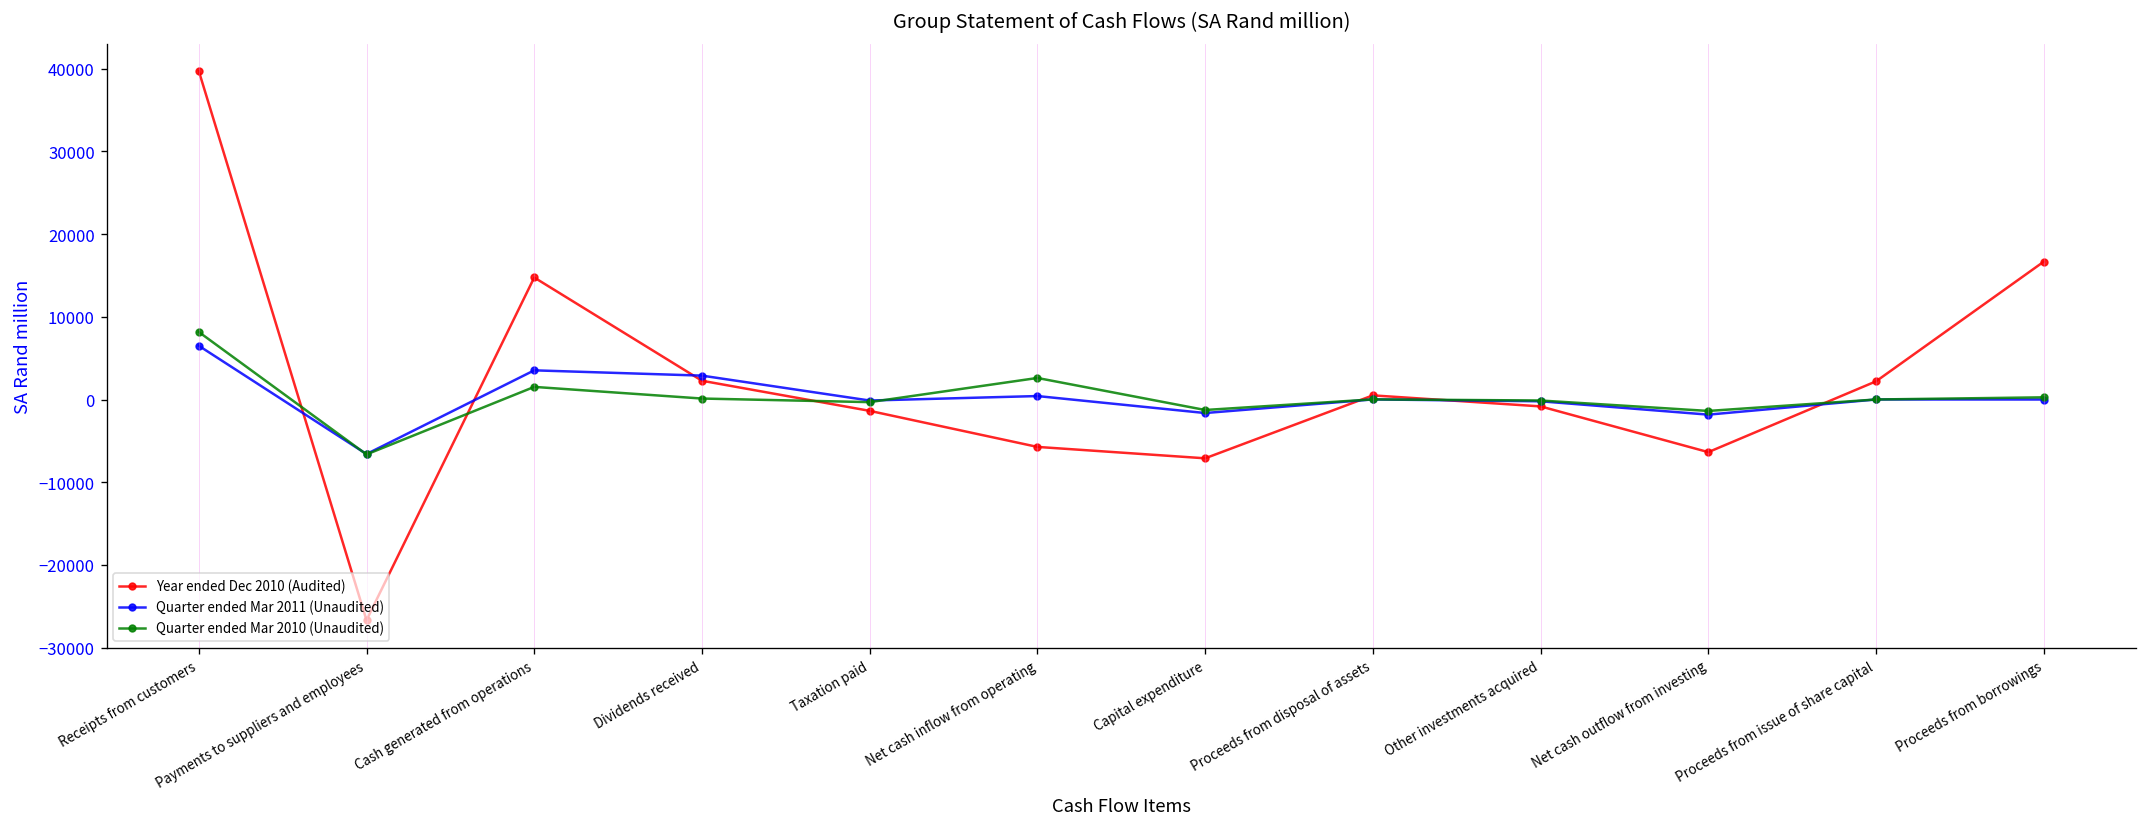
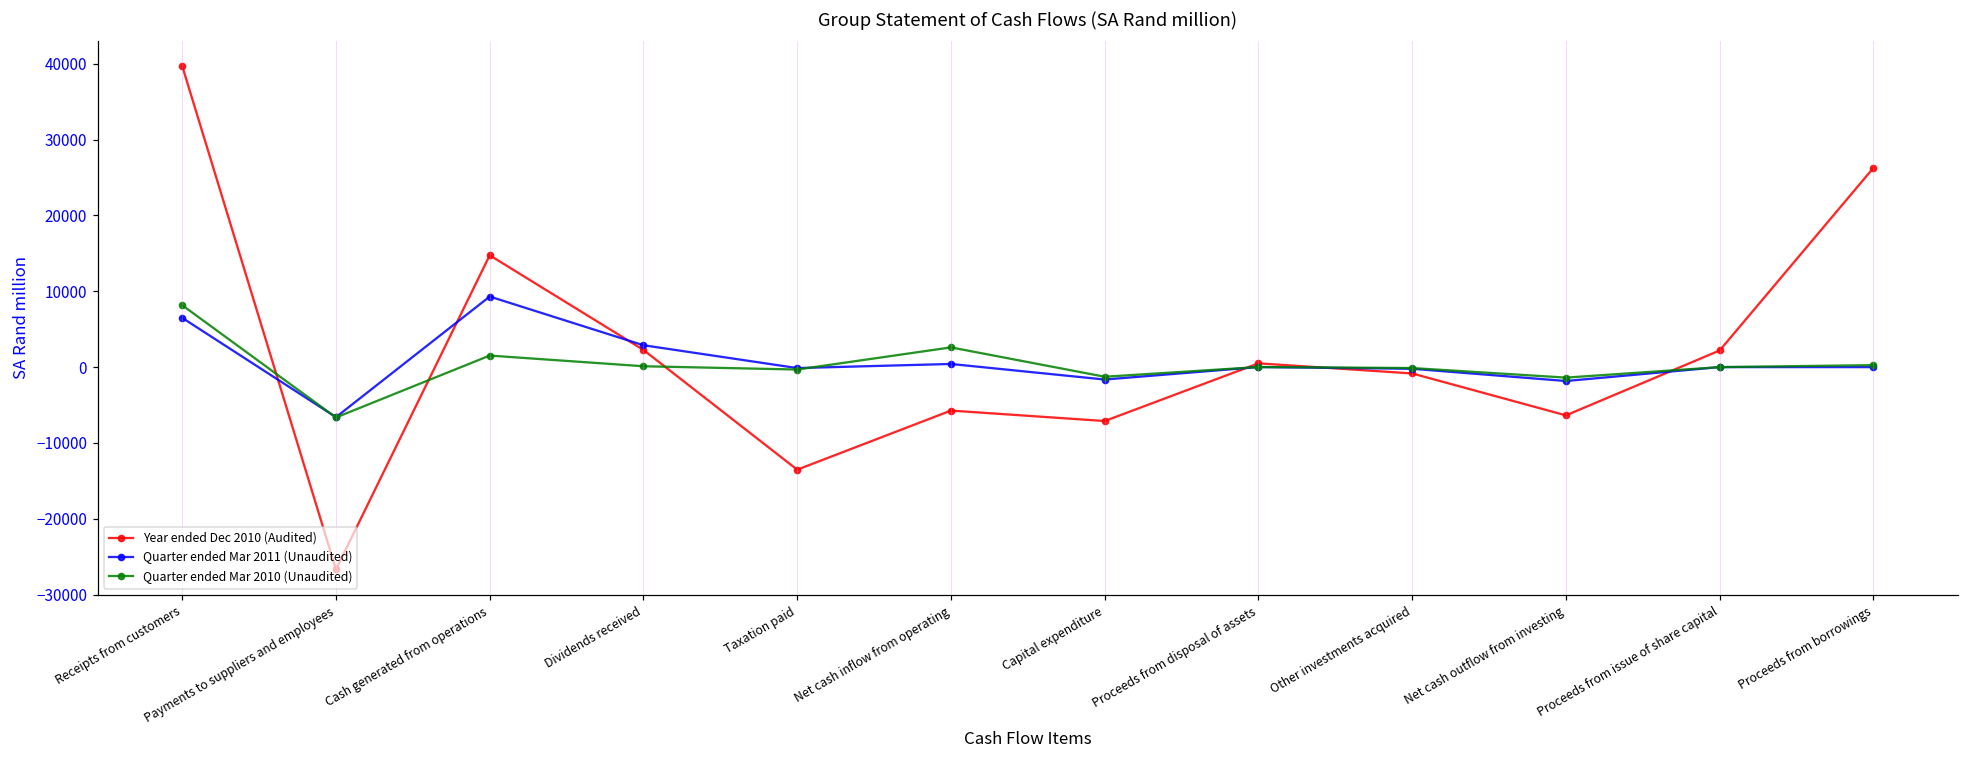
Quarter ended Mar 2011 (Unaudited), Cash generated from operations: 4000 -> 9000
Year ended Dec 2010 (Audited), Taxation paid: -1000 -> -14000
Year ended Dec 2010 (Audited), Proceeds from borrowings: 17000 -> 26000
